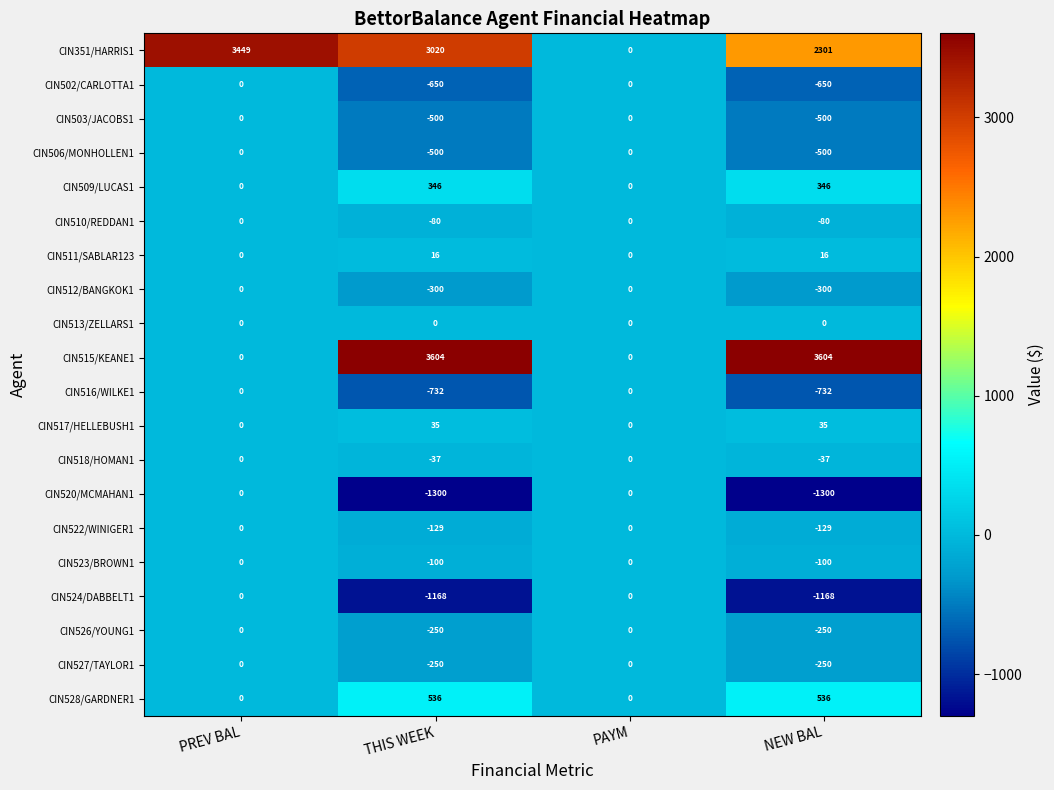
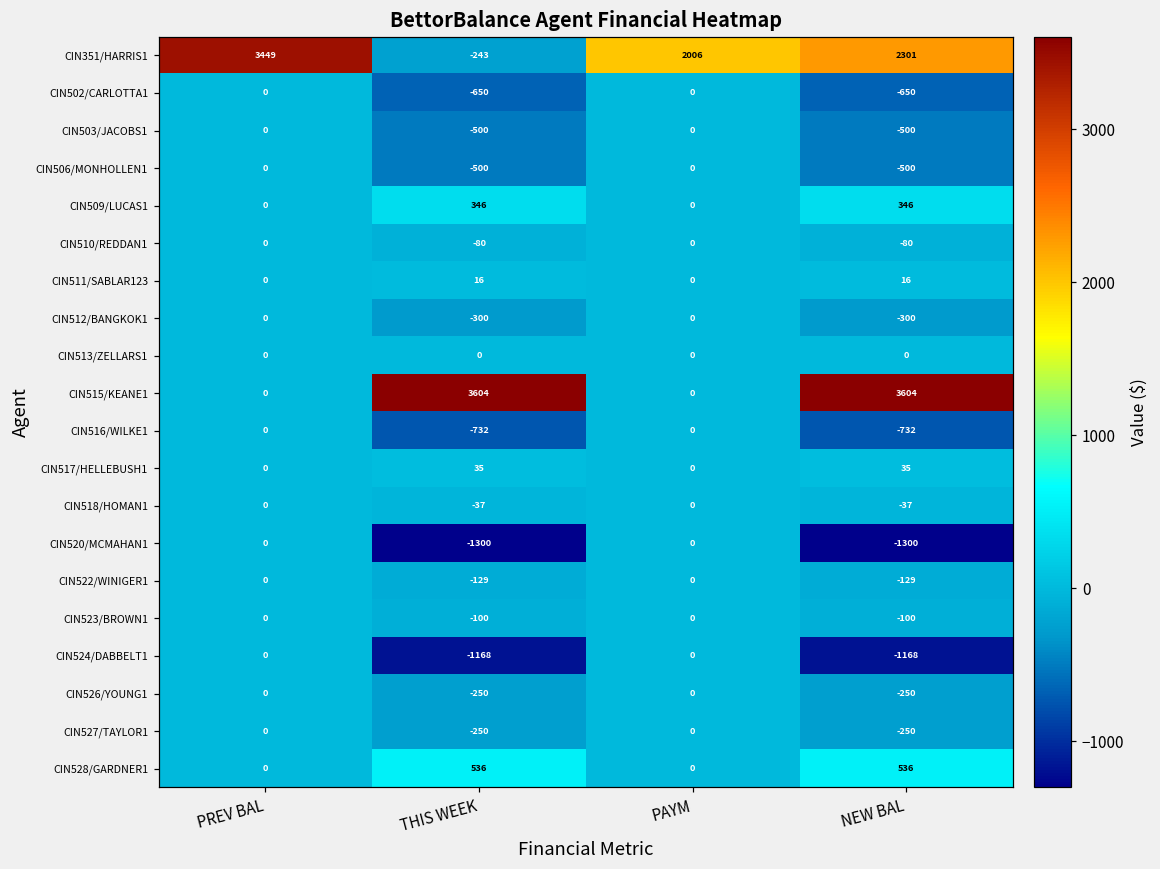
CIN351/HARRIS1, THIS WEEK: 3020 -> -243
CIN351/HARRIS1, PAYM: 0 -> 2006
